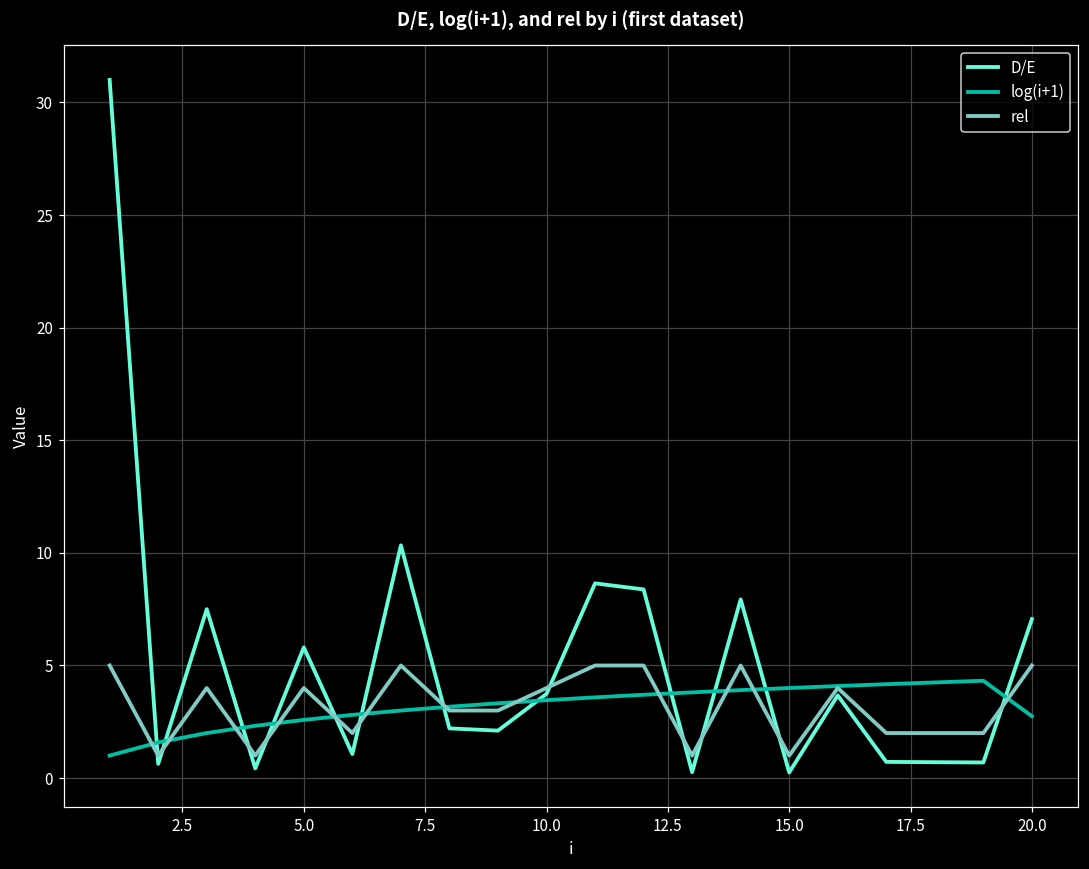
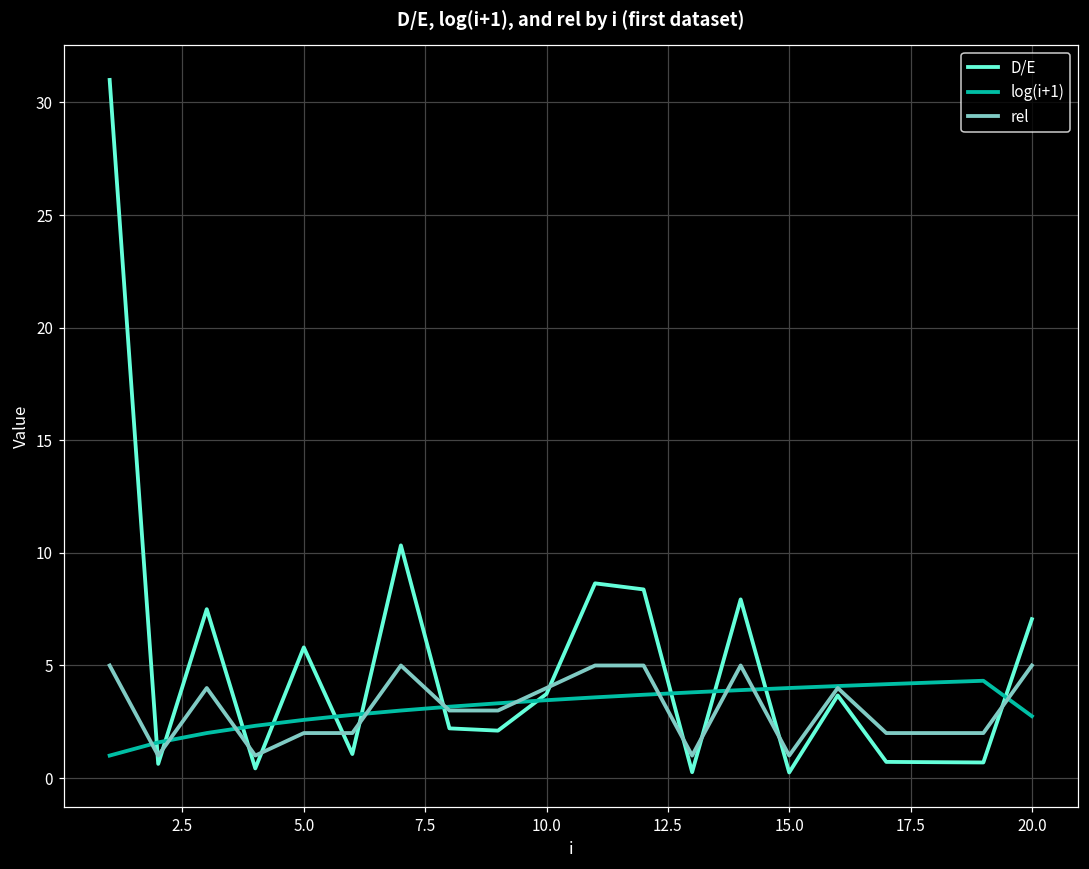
rel, 5.0: 4 -> 2
